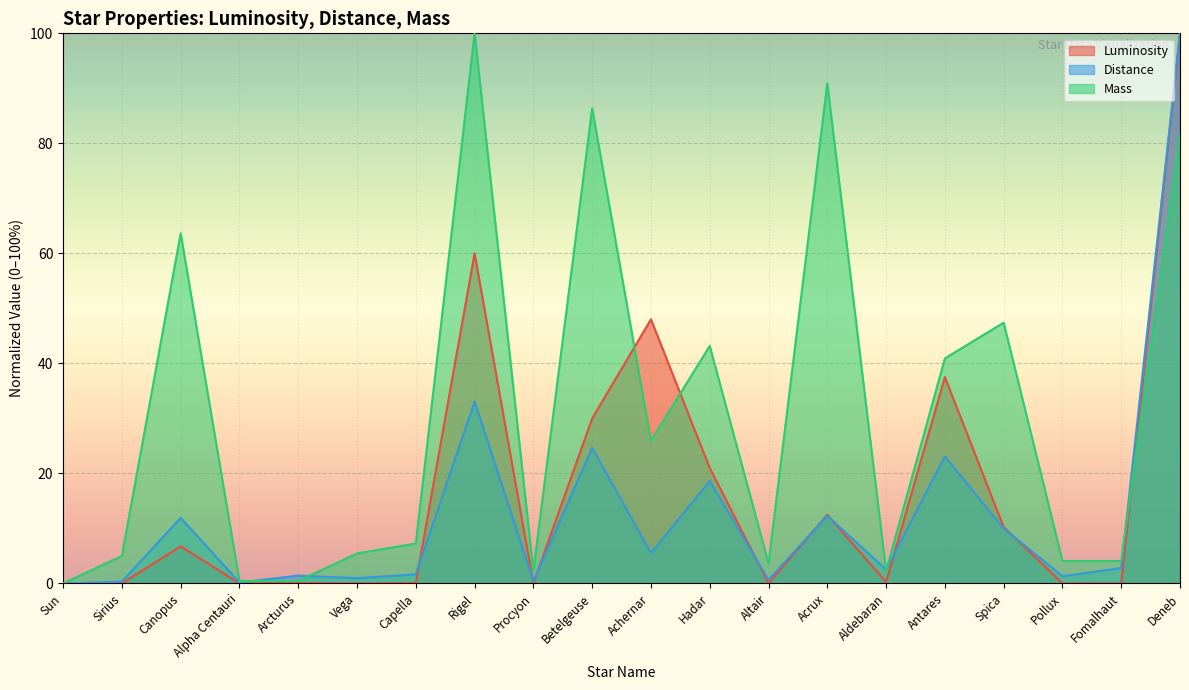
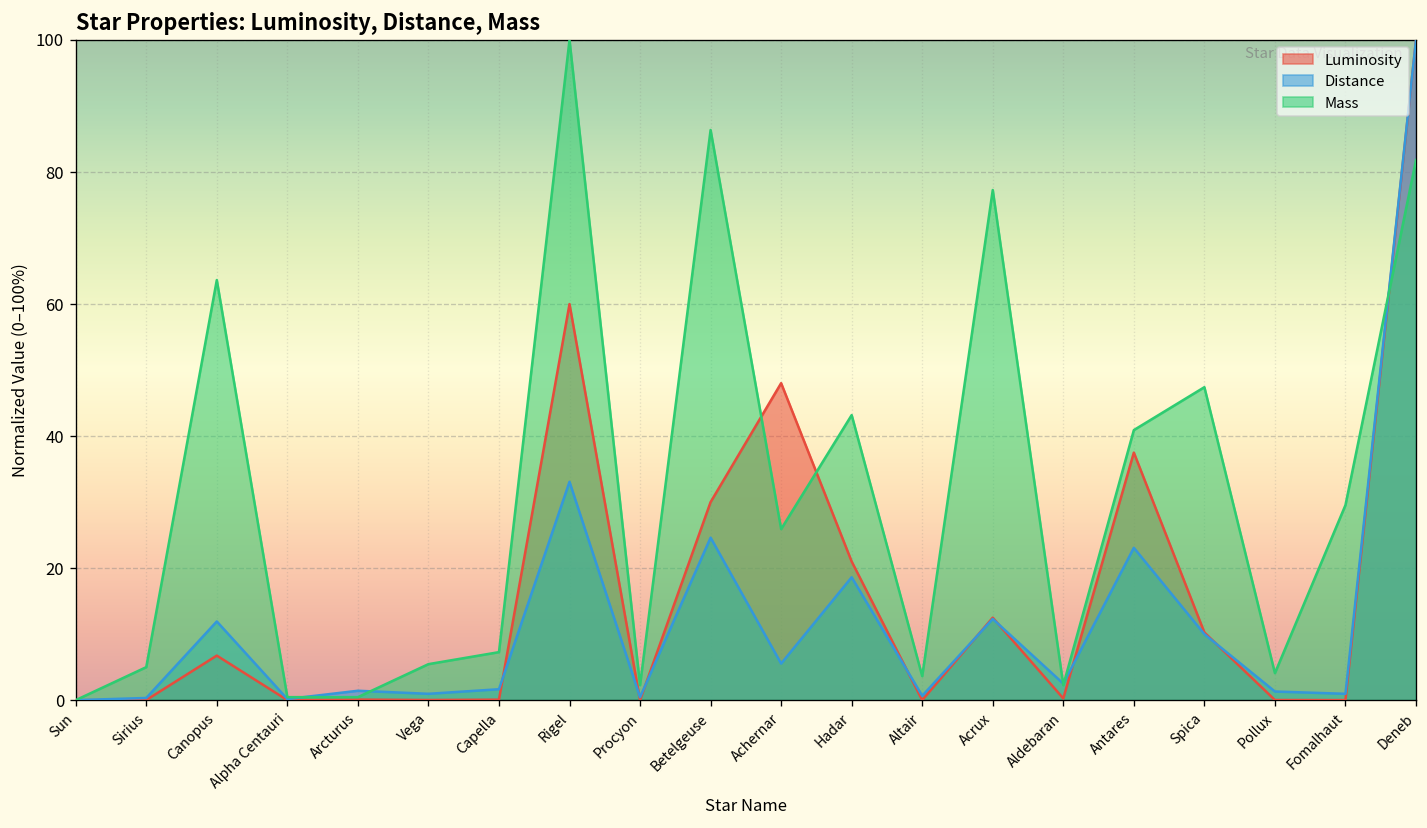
Mass, Acrux: 91 -> 77
Distance, Fomalhaut: 3 -> 1
Mass, Fomalhaut: 4 -> 30
